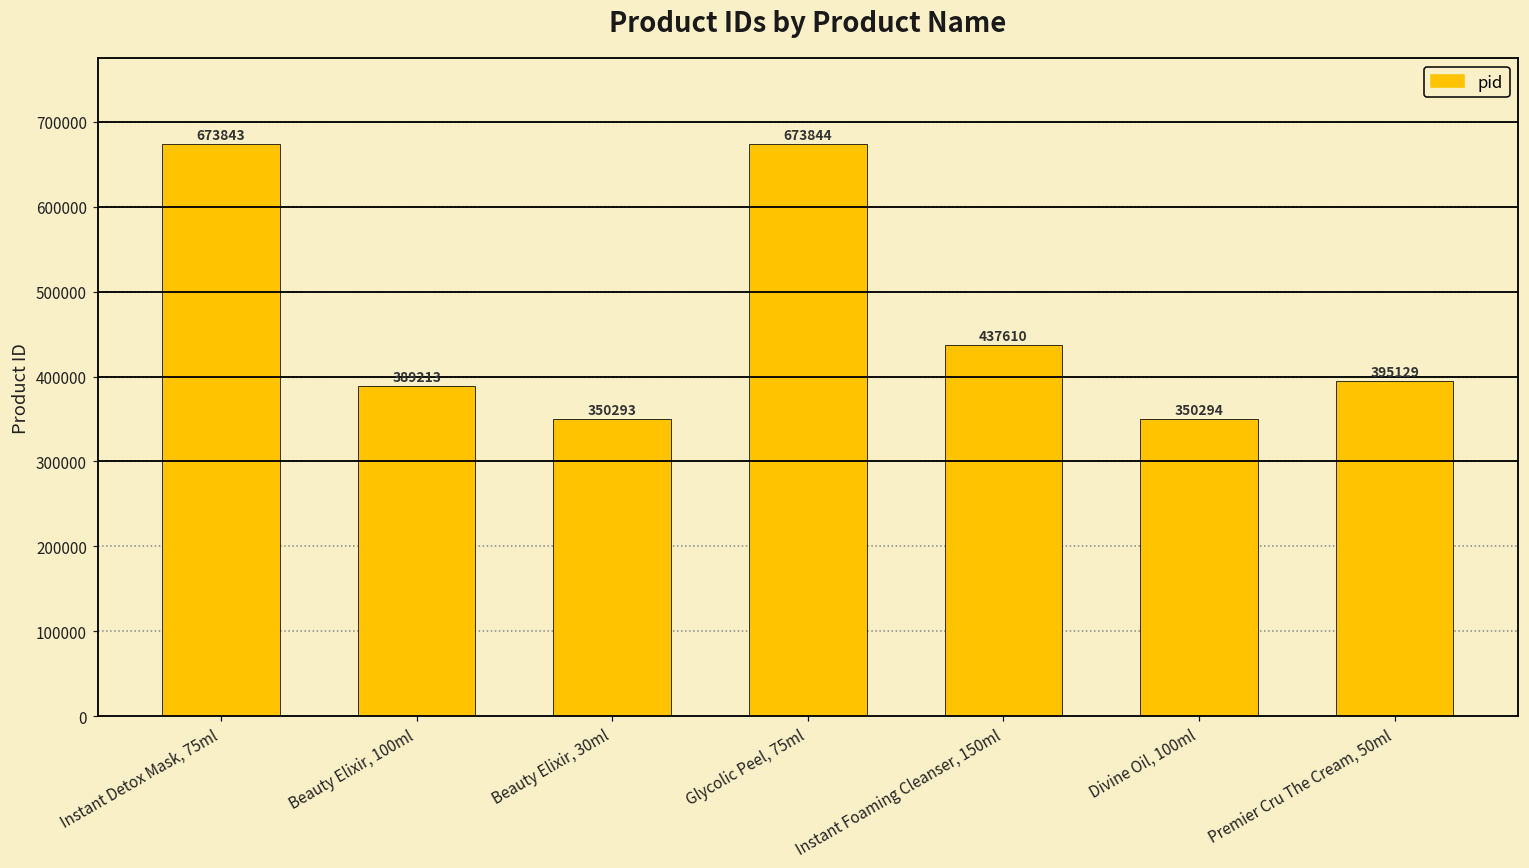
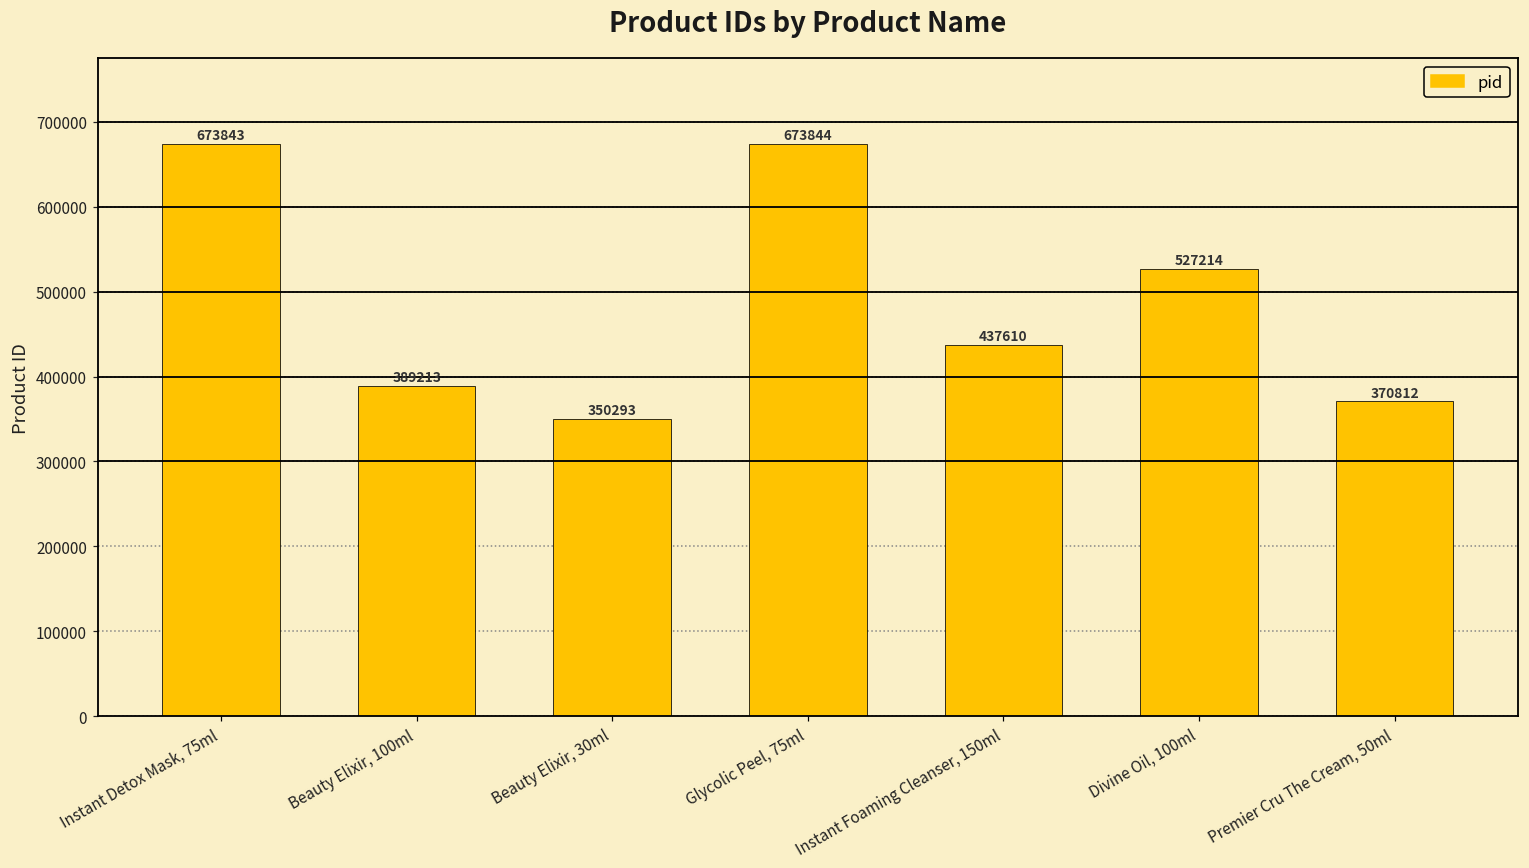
Divine Oil, 100ml: 350294 -> 527214
Premier Cru The Cream, 50ml: 395129 -> 370812
